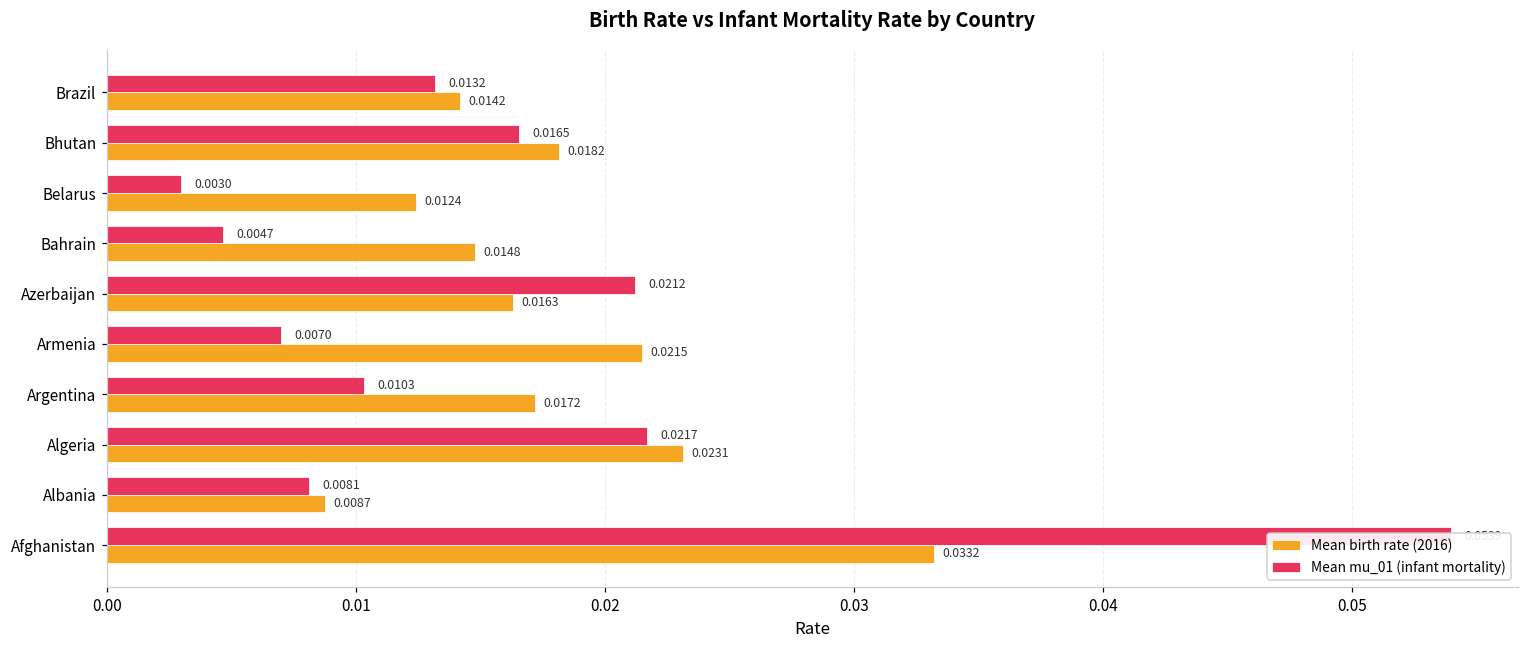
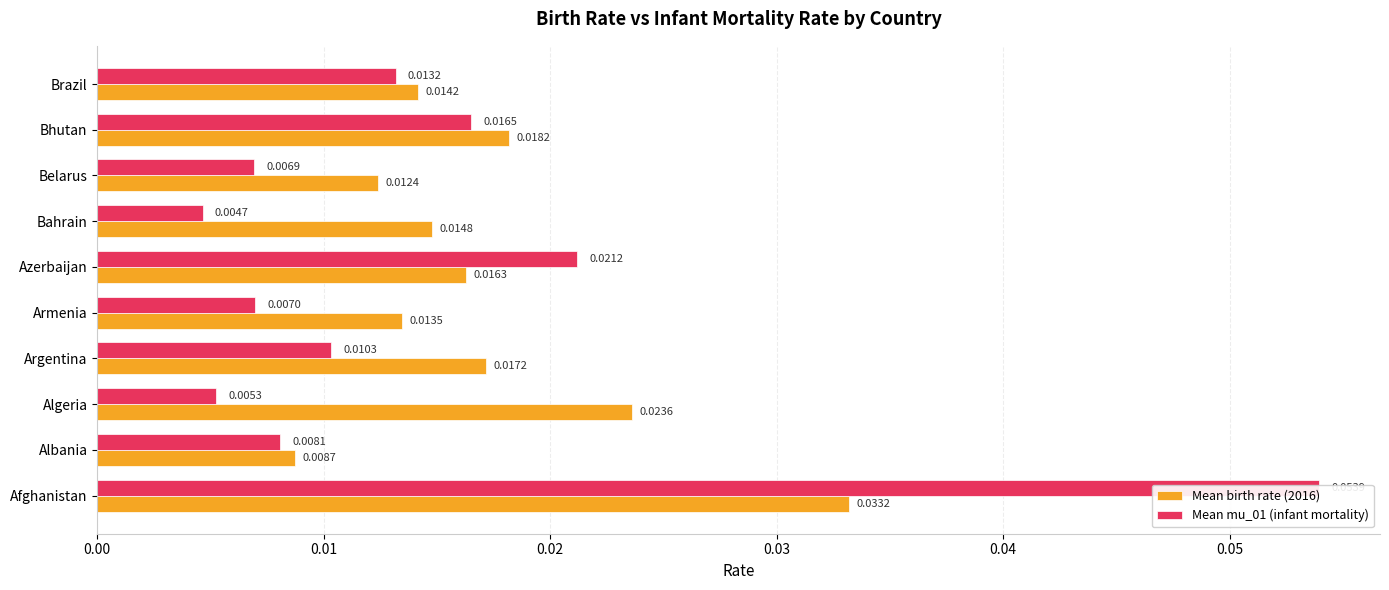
Mean mu_01 (infant mortality), Belarus: 0.0030 -> 0.0069
Mean birth rate (2016), Armenia: 0.0215 -> 0.0135
Mean mu_01 (infant mortality), Algeria: 0.0217 -> 0.0053
Mean birth rate (2016), Algeria: 0.0231 -> 0.0236
